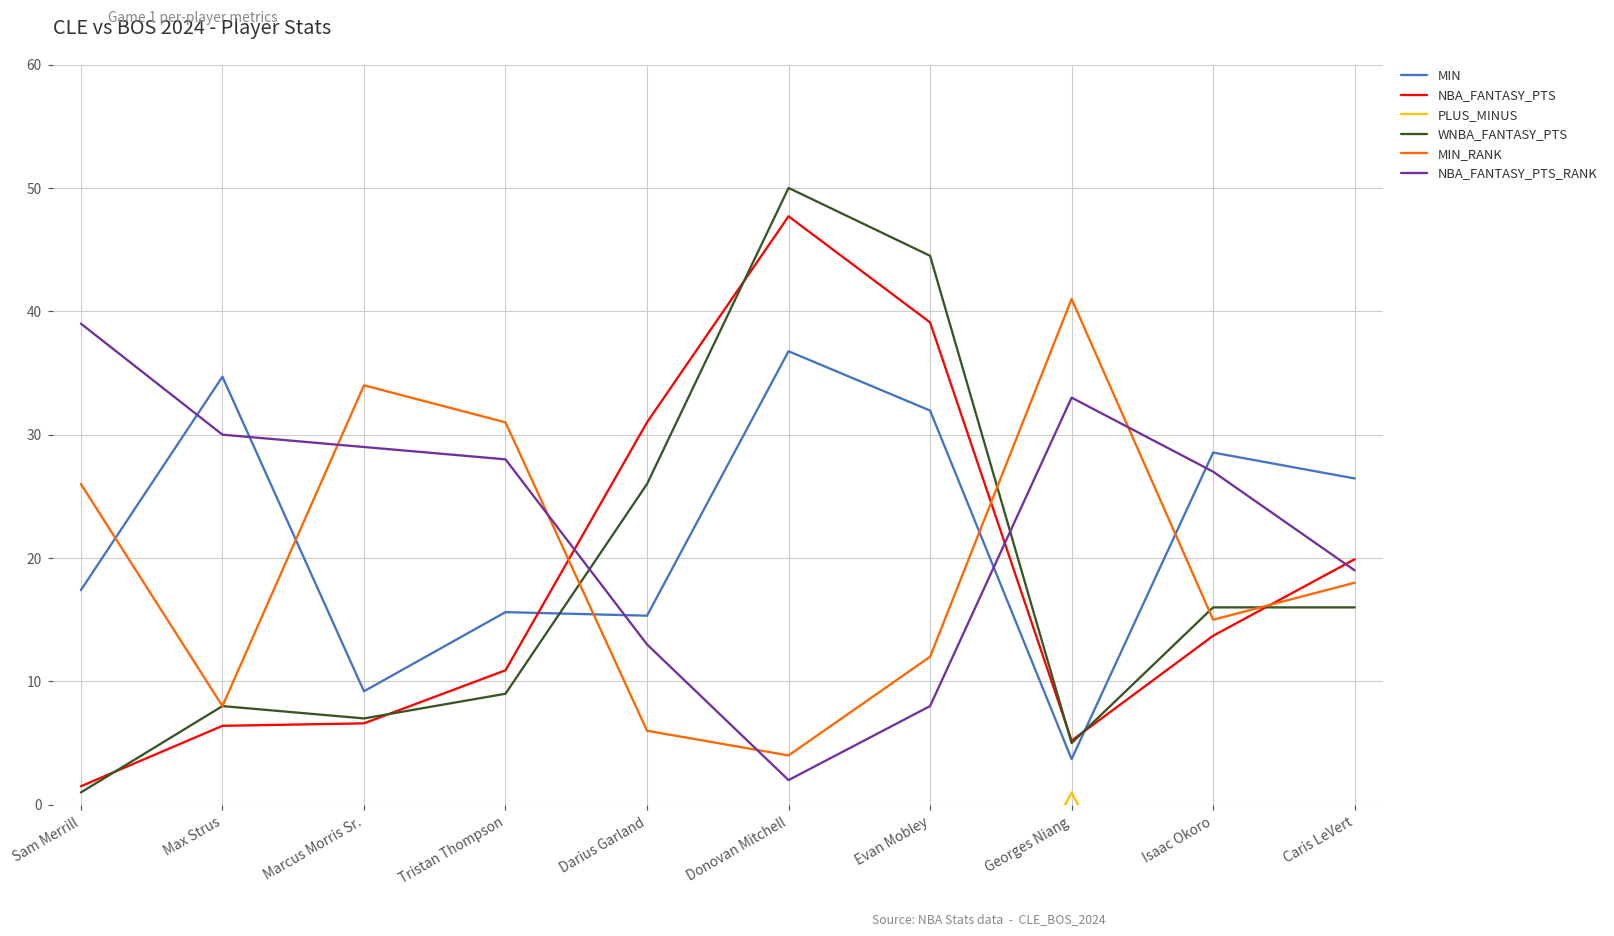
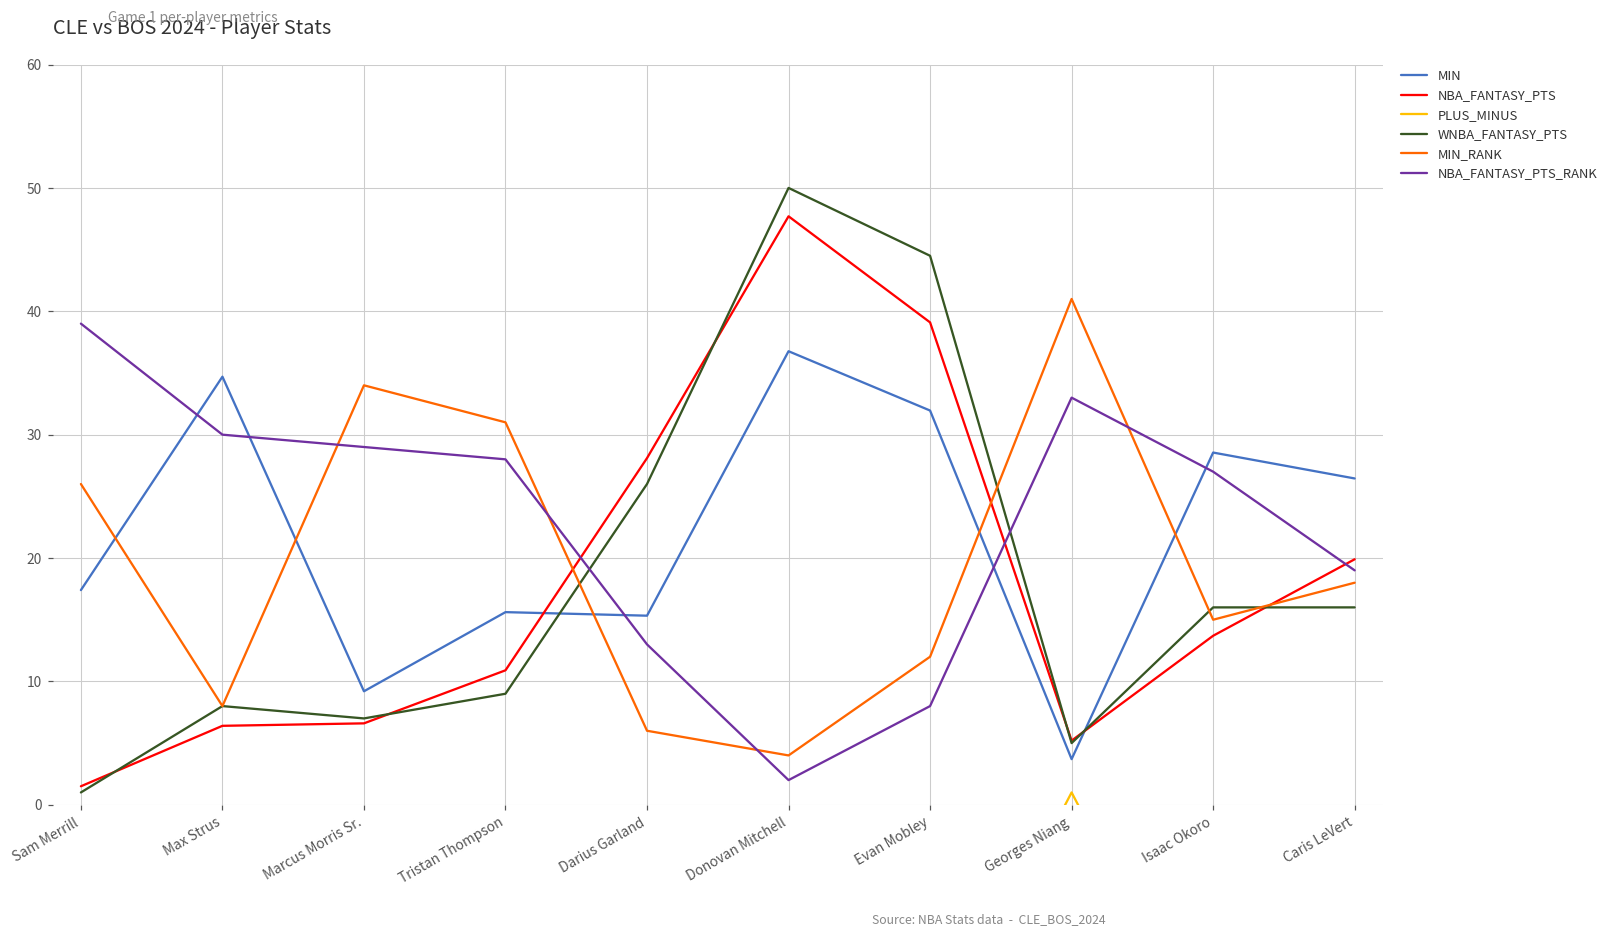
NBA_FANTASY_PTS, Darius Garland: 31.0 -> 28.1
